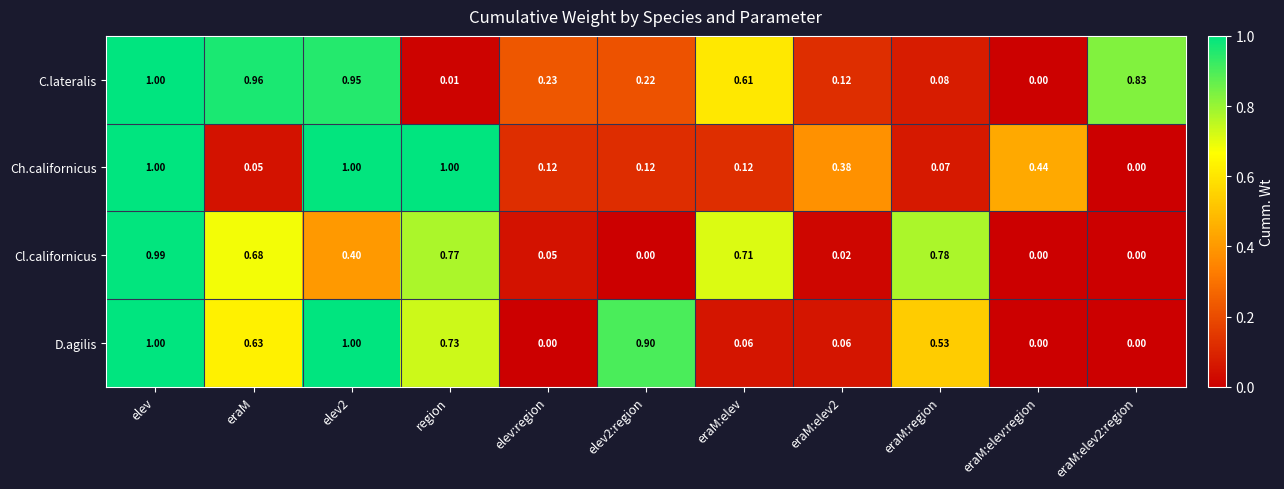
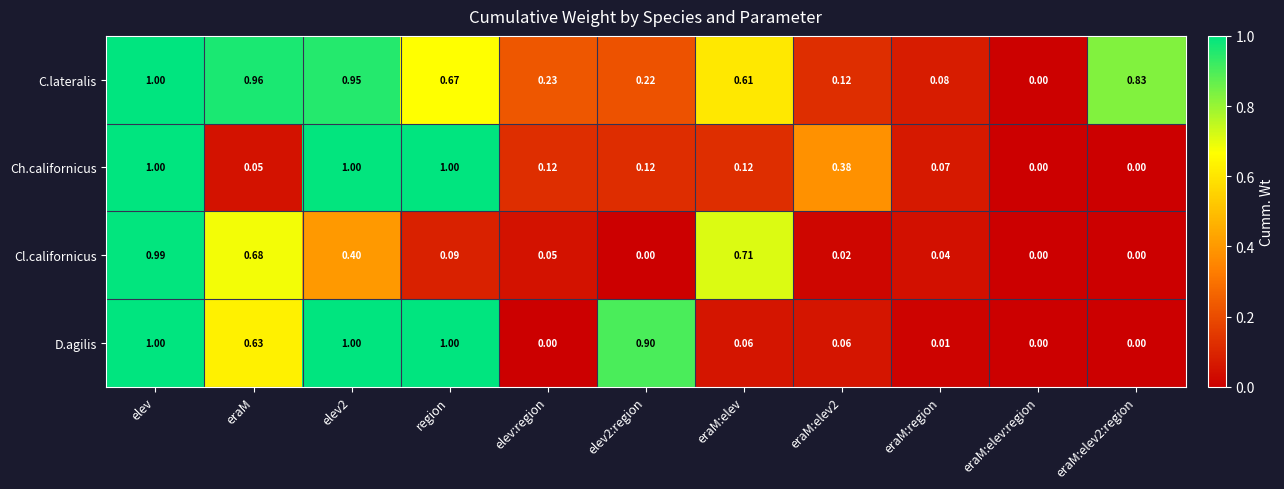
C.lateralis, region: 0.01 -> 0.67
Ch.californicus, eraM:elev:region: 0.44 -> 0.00
Cl.californicus, region: 0.77 -> 0.09
Cl.californicus, eraM:region: 0.78 -> 0.04
D.agilis, region: 0.73 -> 1.00
D.agilis, eraM:region: 0.53 -> 0.01
